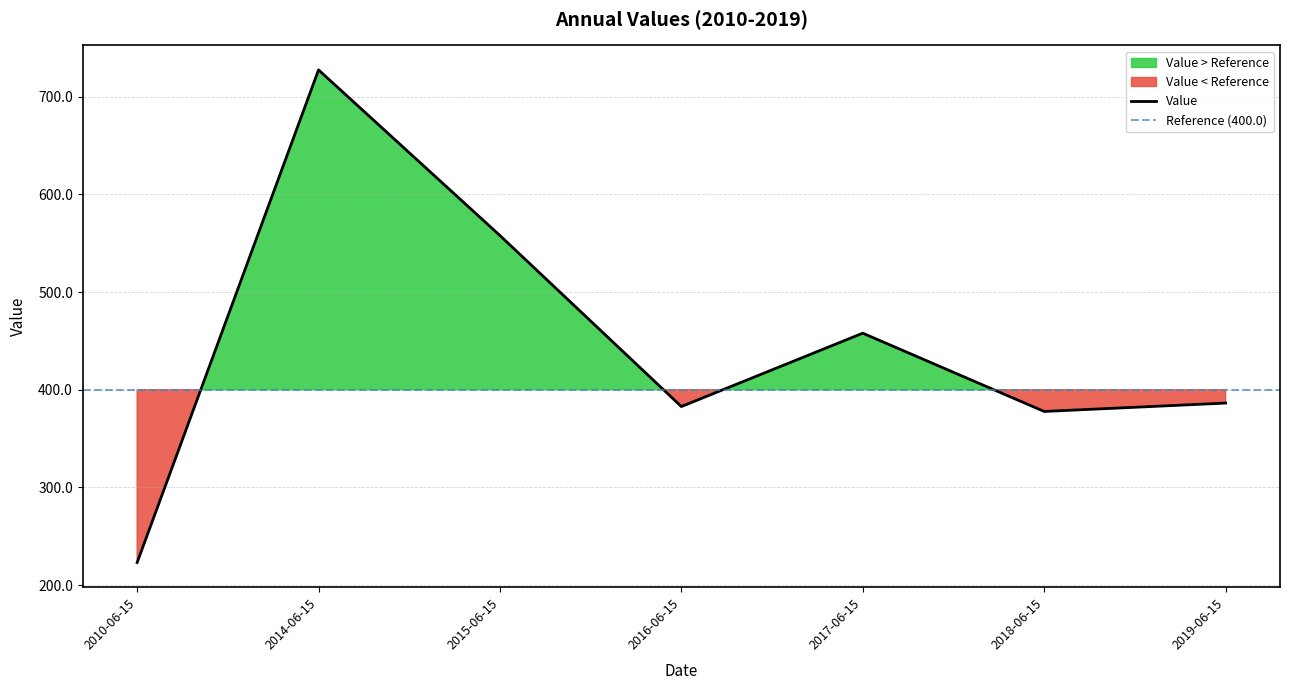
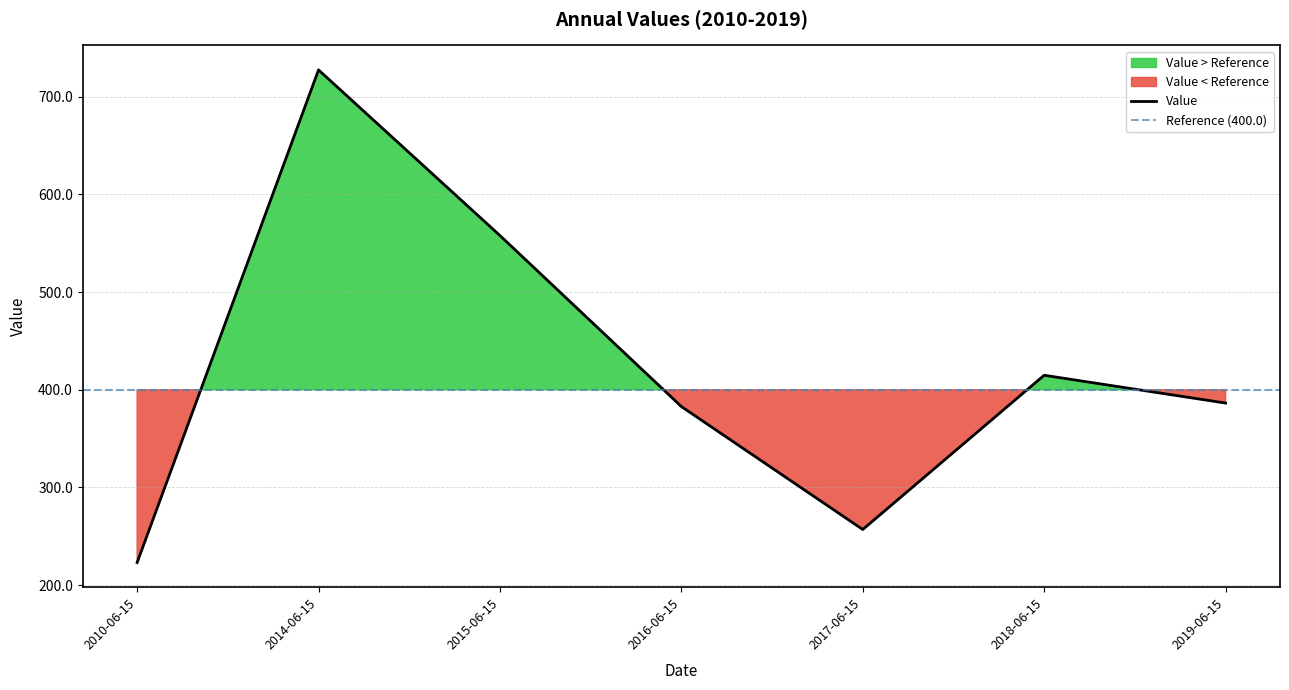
2017-06-15: 460 -> 260
2018-06-15: 380 -> 410
